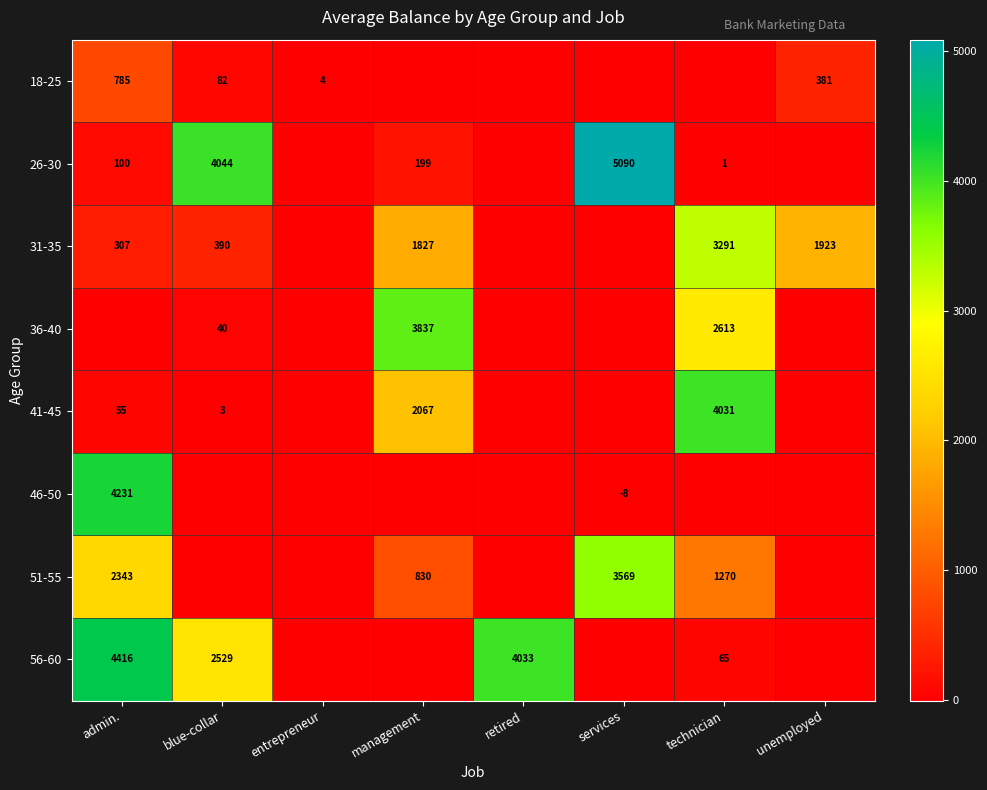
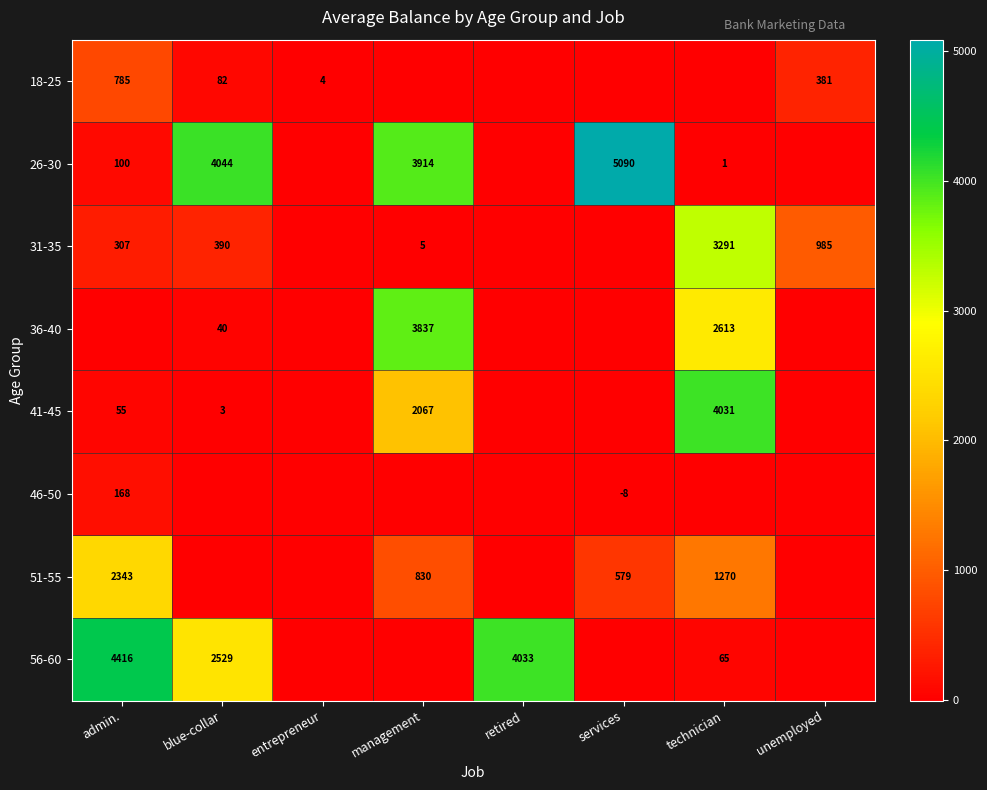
26-30, management: 199 -> 3914
31-35, management: 1827 -> 5
31-35, unemployed: 1923 -> 985
46-50, admin.: 4231 -> 168
51-55, services: 3569 -> 579
